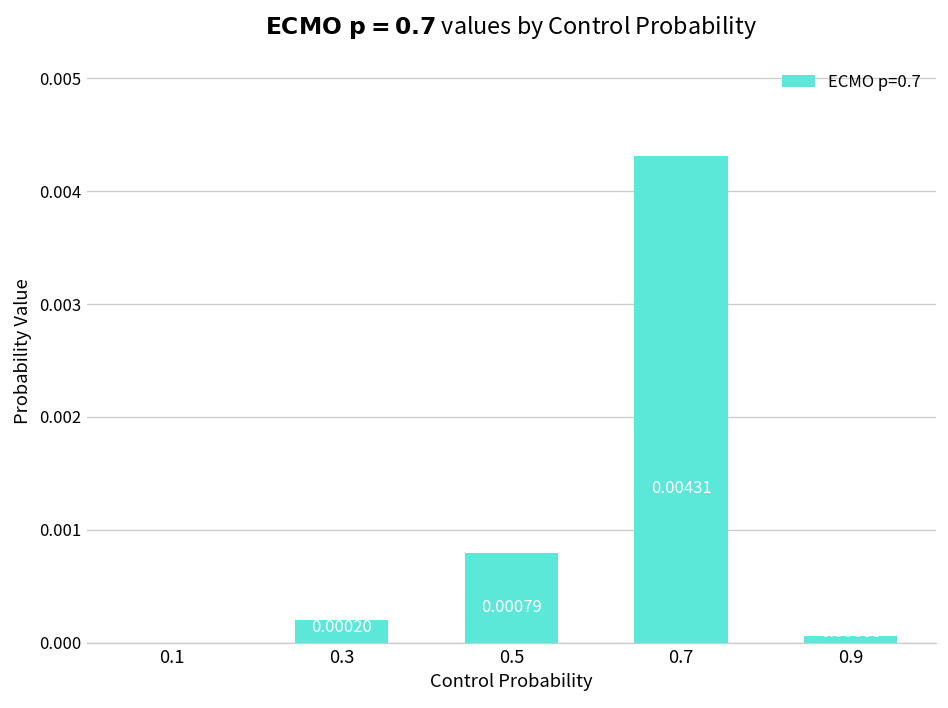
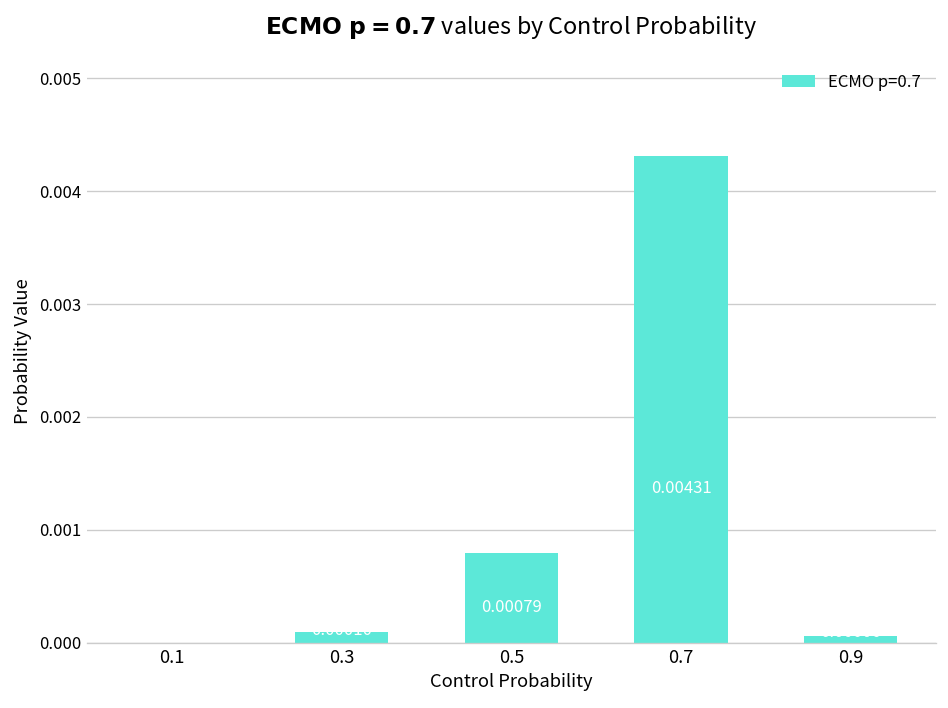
0.3: 0.0002 -> 0.0001
